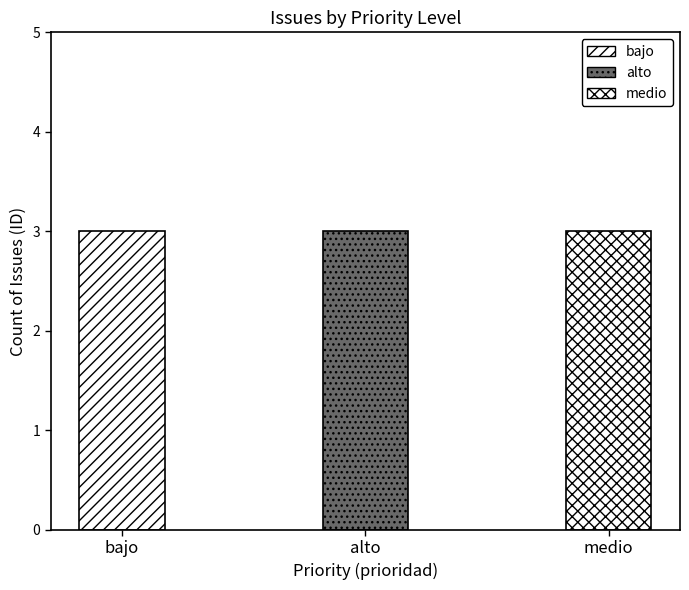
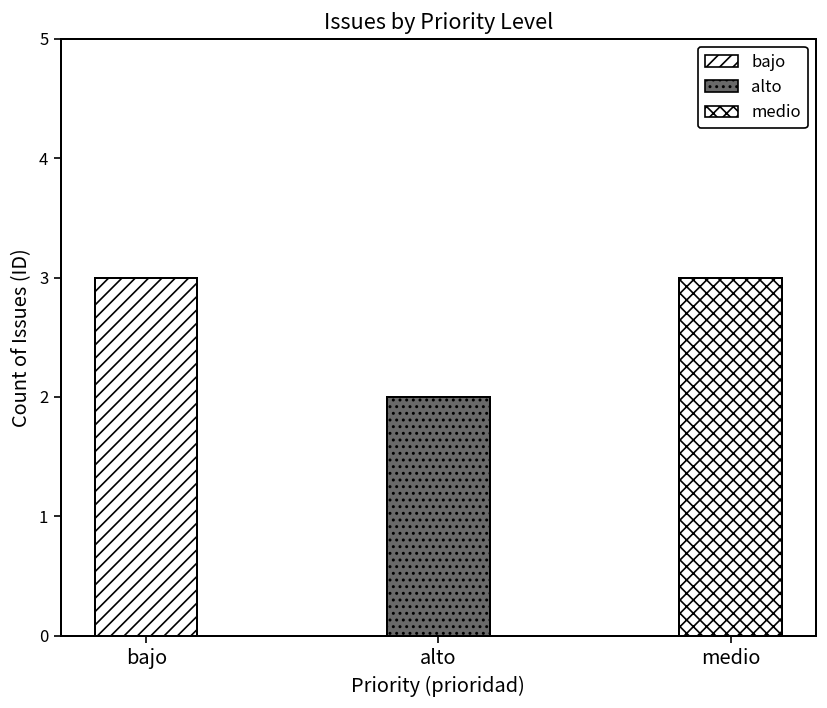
alto: 3 -> 2
